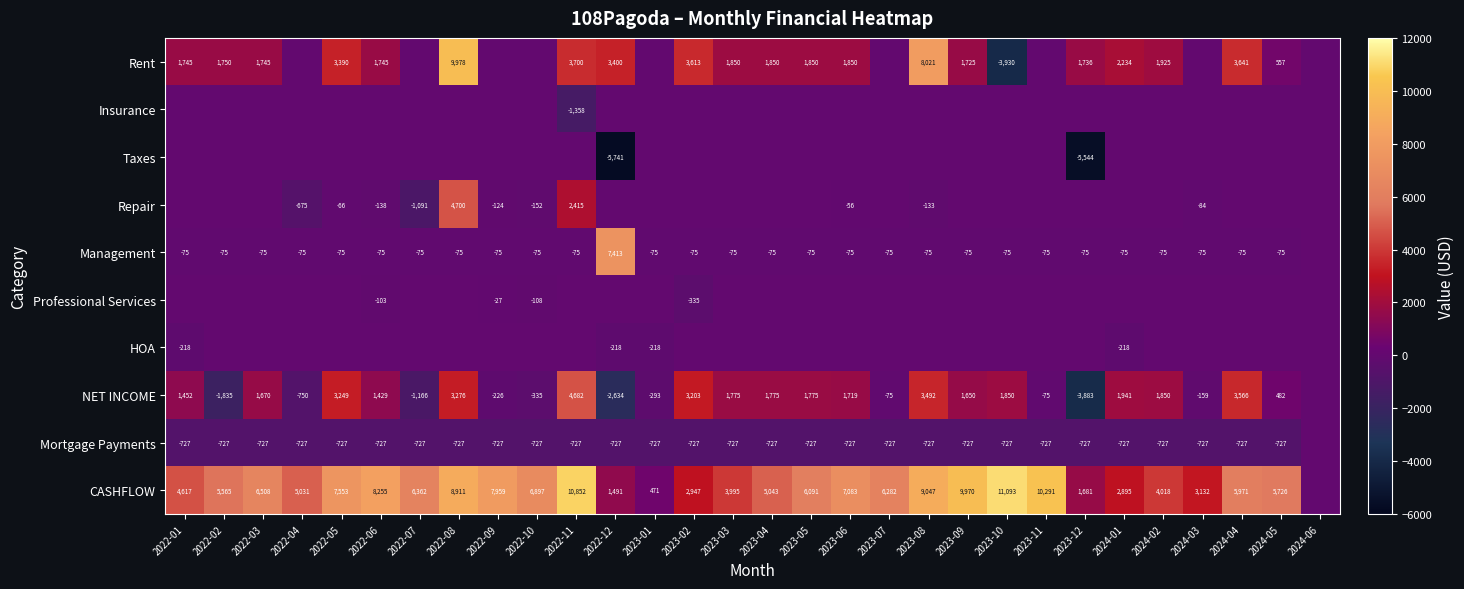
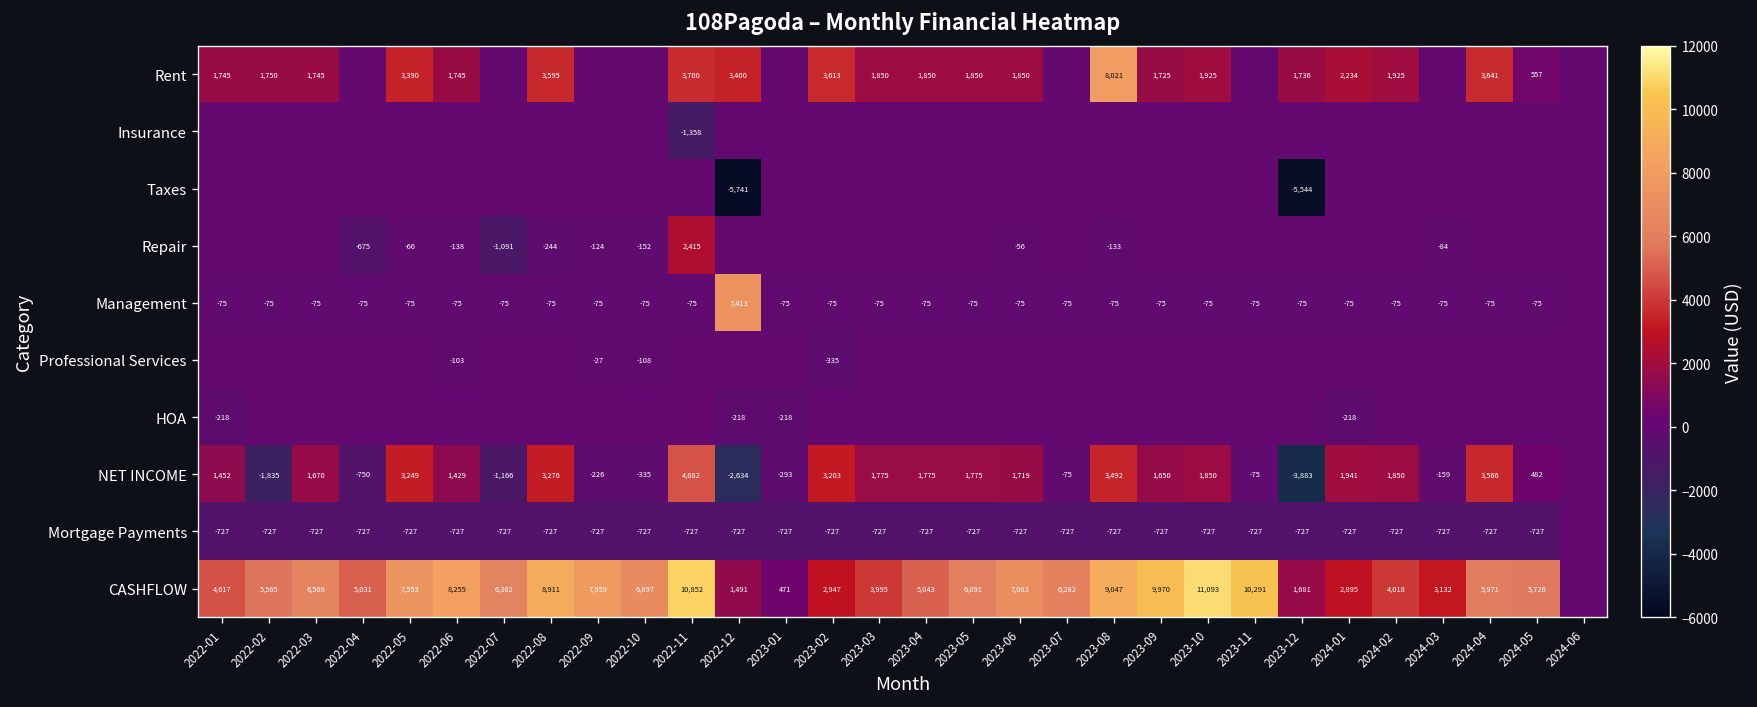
Rent, 2022-08: 9,978 -> 3,595
Rent, 2023-10: -3,930 -> 1,925
Repair, 2022-08: 4,700 -> -244
